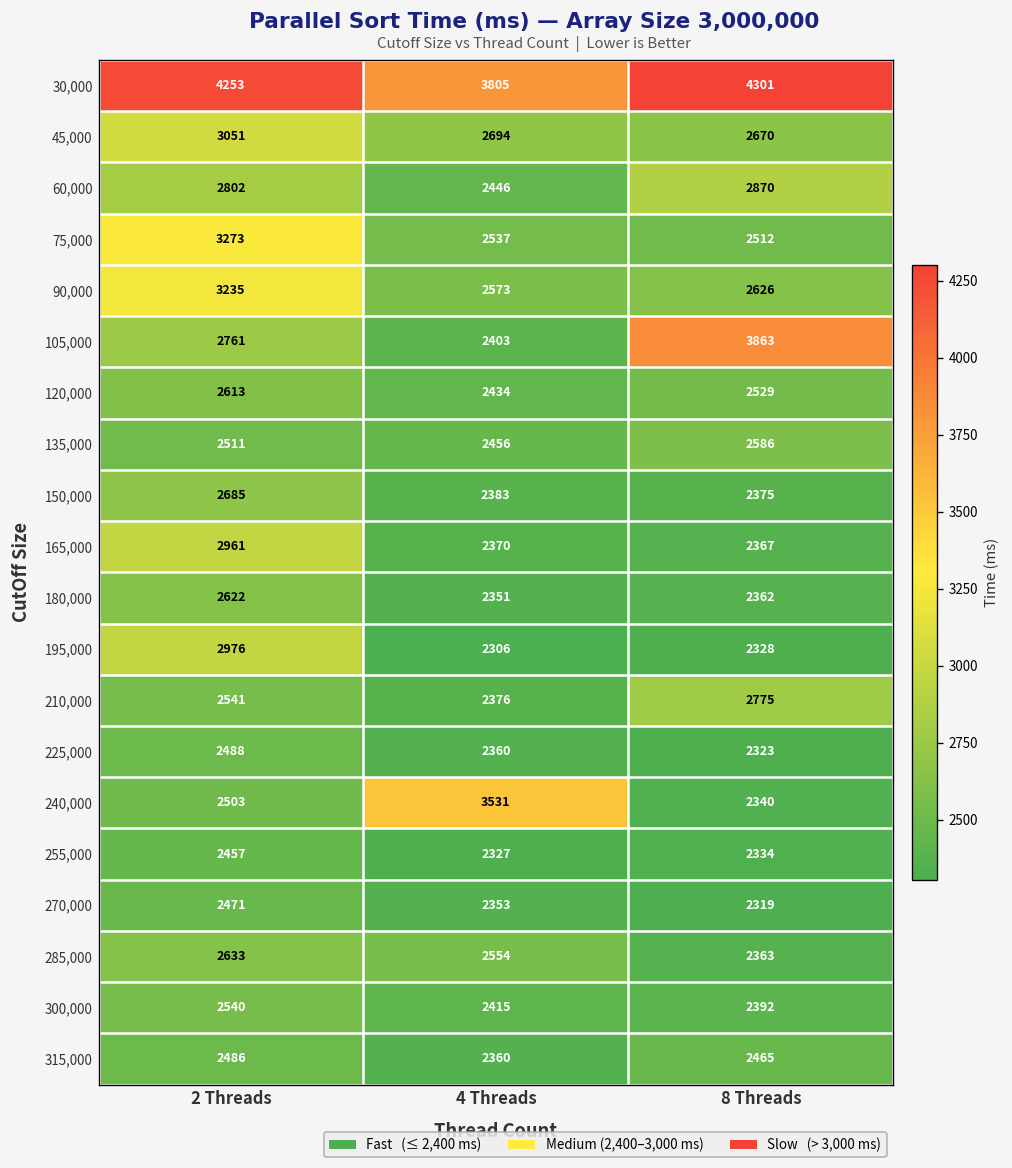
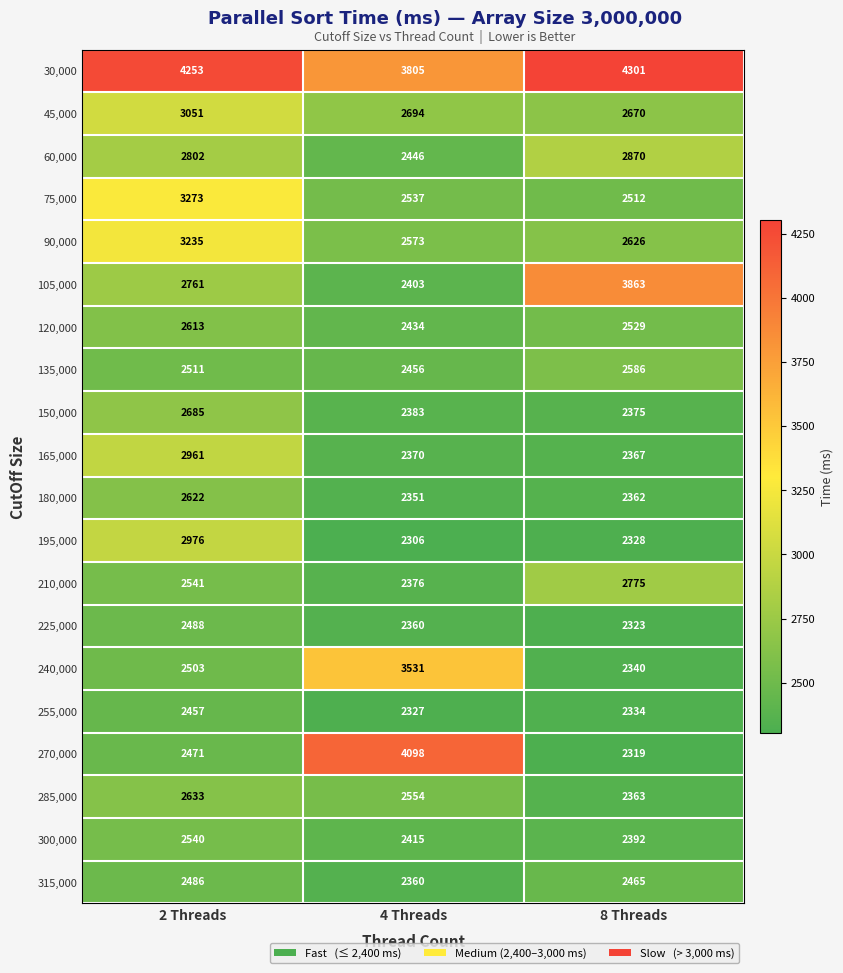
270,000, 4 Threads: 2353 -> 4098
